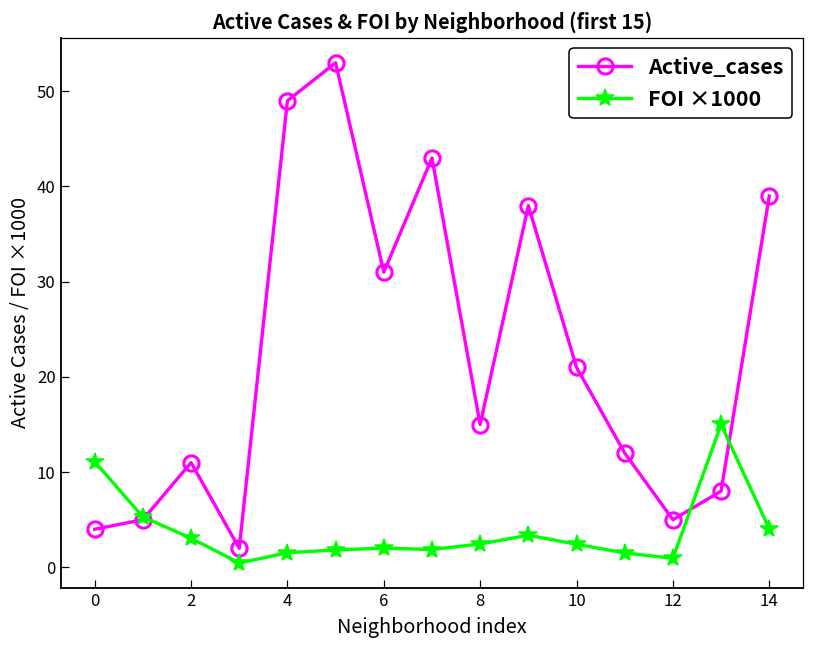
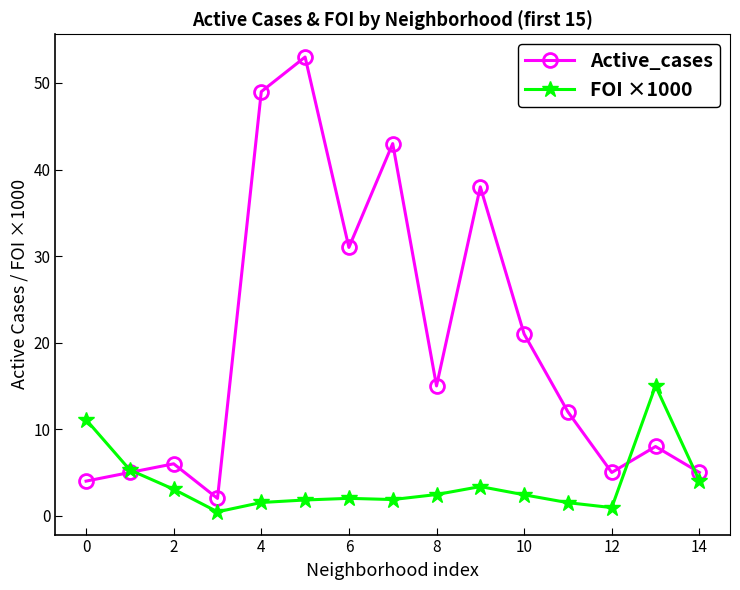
Active_cases, 2: 11 -> 6
Active_cases, 14: 39 -> 5
